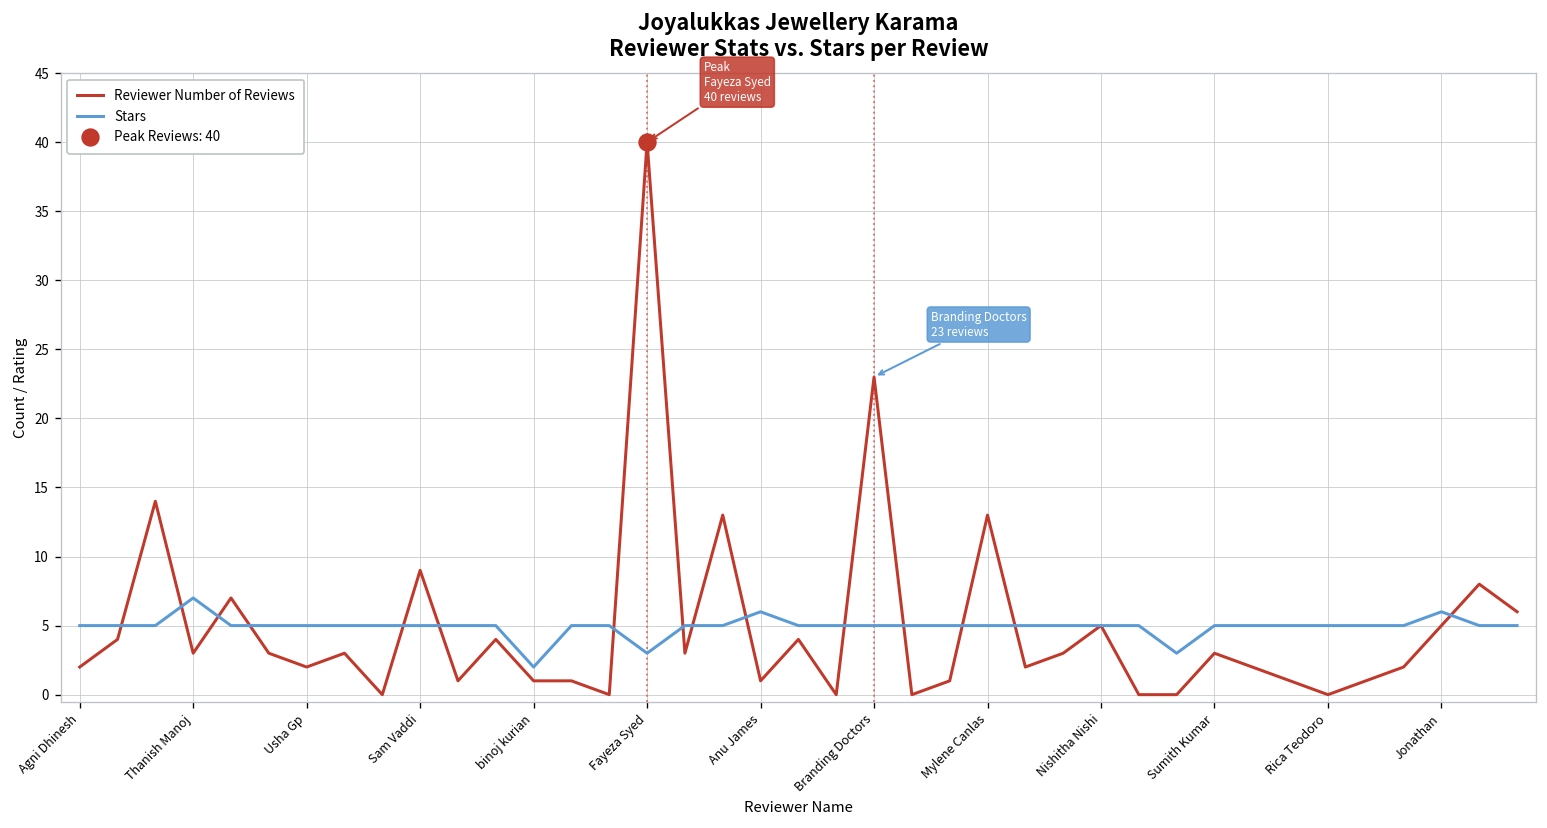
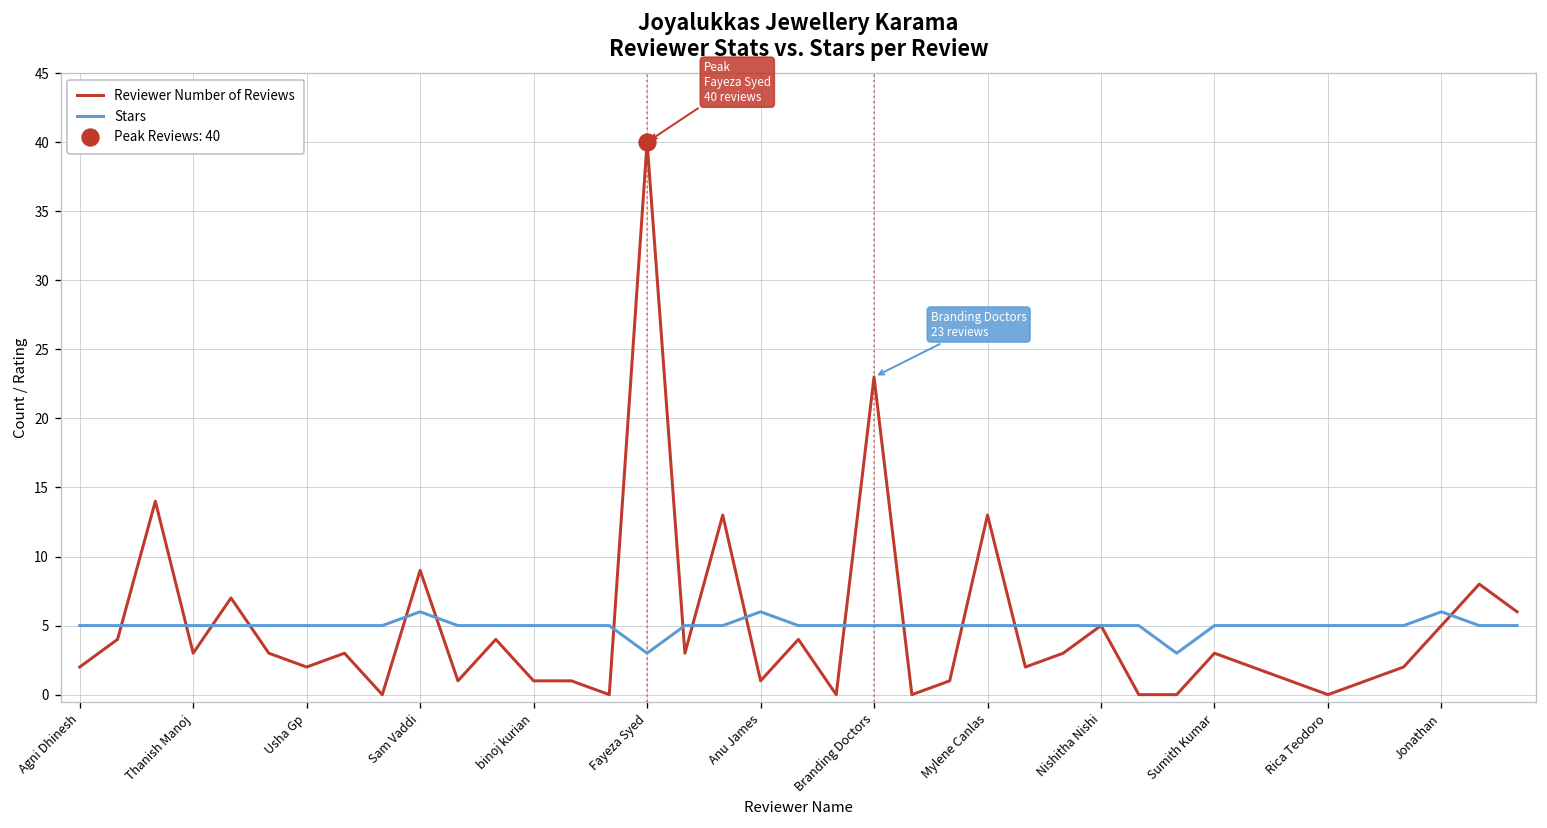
Stars, Thanish Manoj: 7 -> 5
Stars, Sam Vaddi: 5 -> 6
Stars, binoj kurian: 2 -> 5
